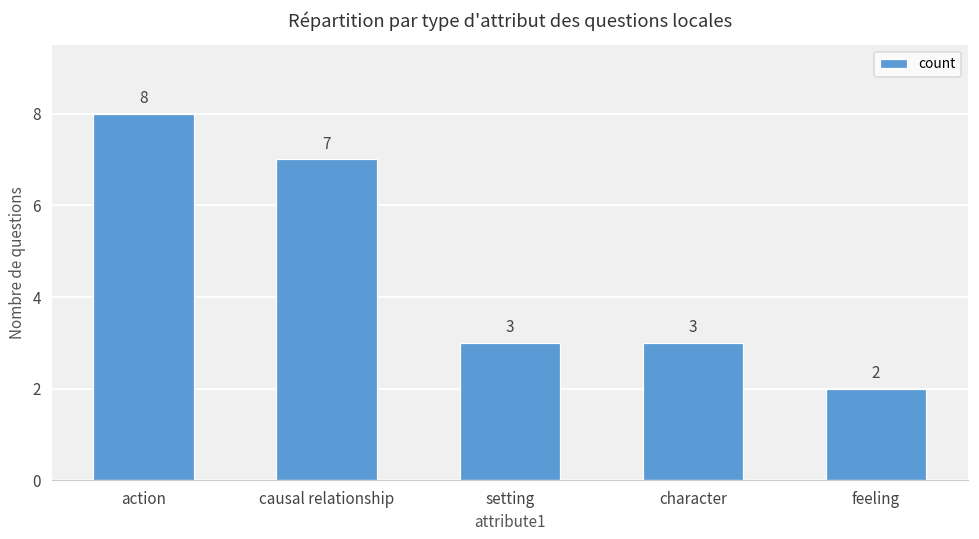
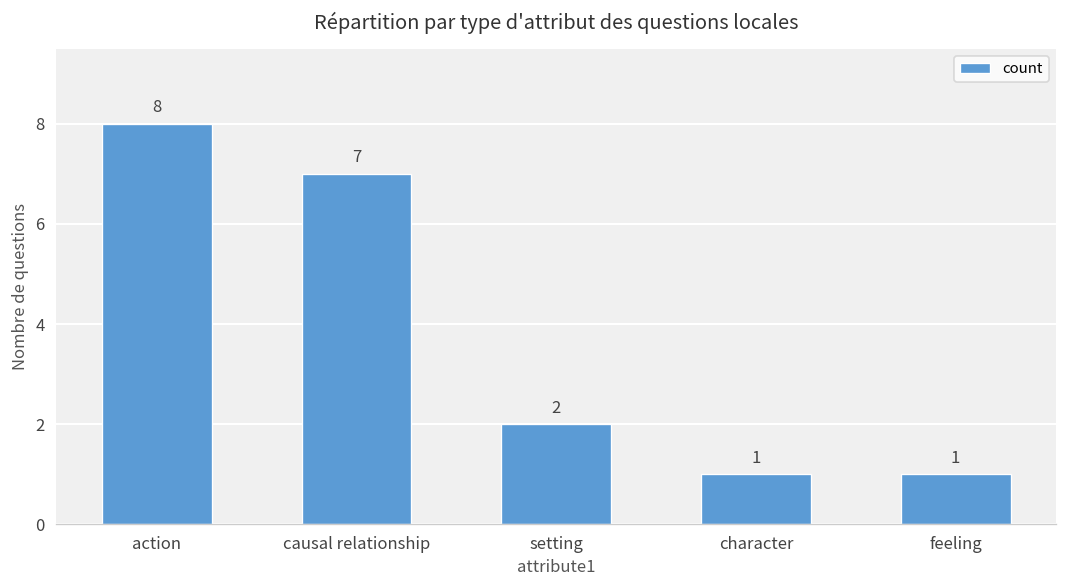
setting: 3 -> 2
character: 3 -> 1
feeling: 2 -> 1
